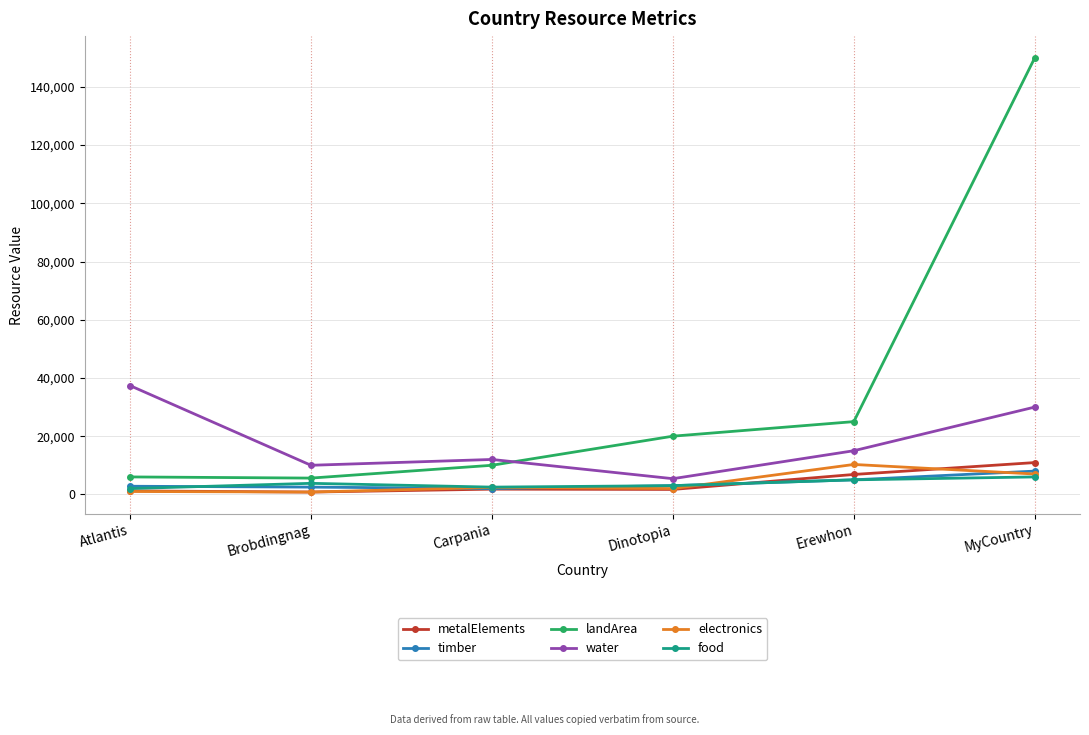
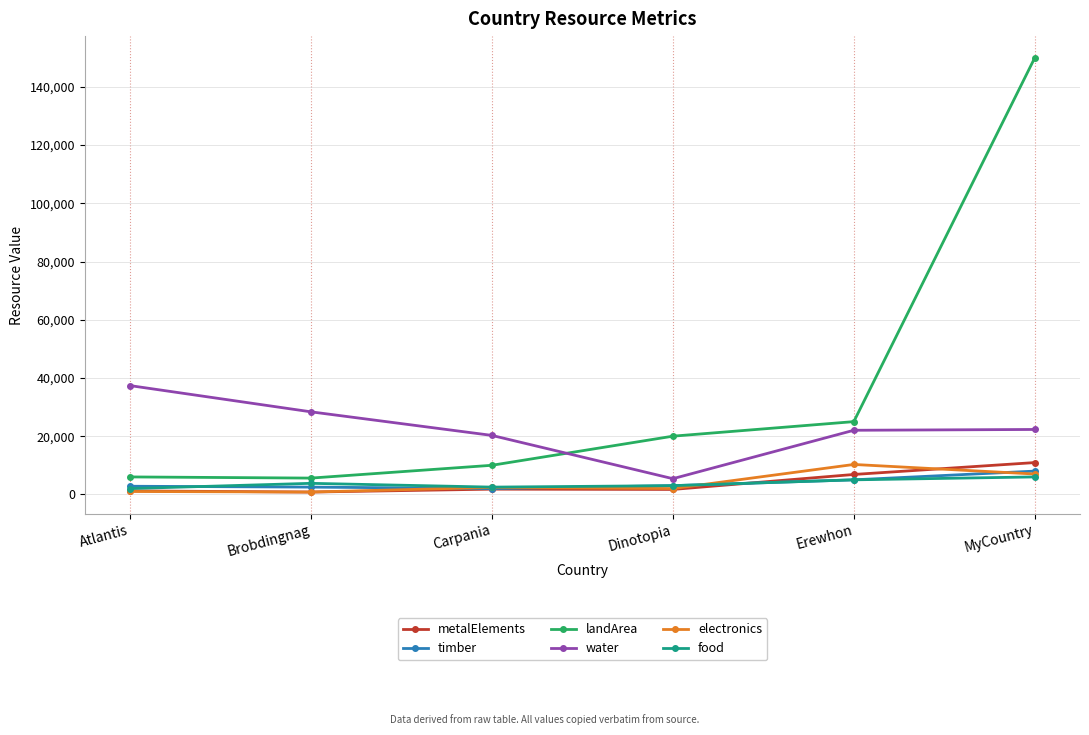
water, Brobdingnag: 10,000 -> 28,000
water, Carpania: 12,000 -> 20,000
water, Erewhon: 15,000 -> 22,000
water, MyCountry: 30,000 -> 22,000
